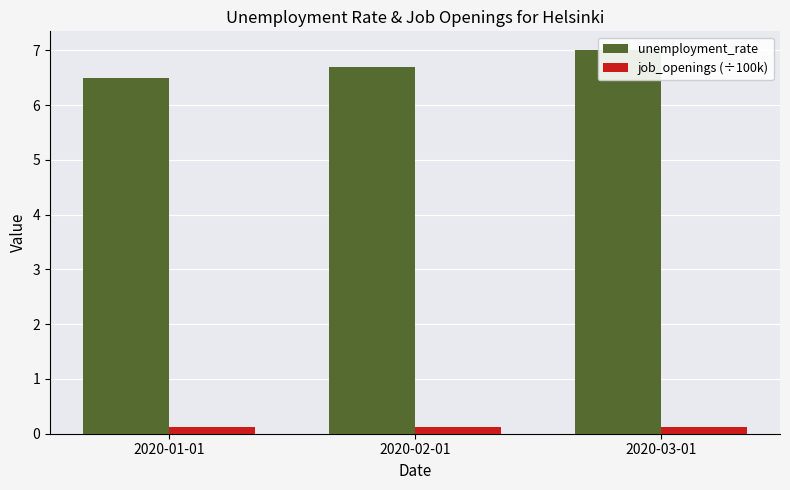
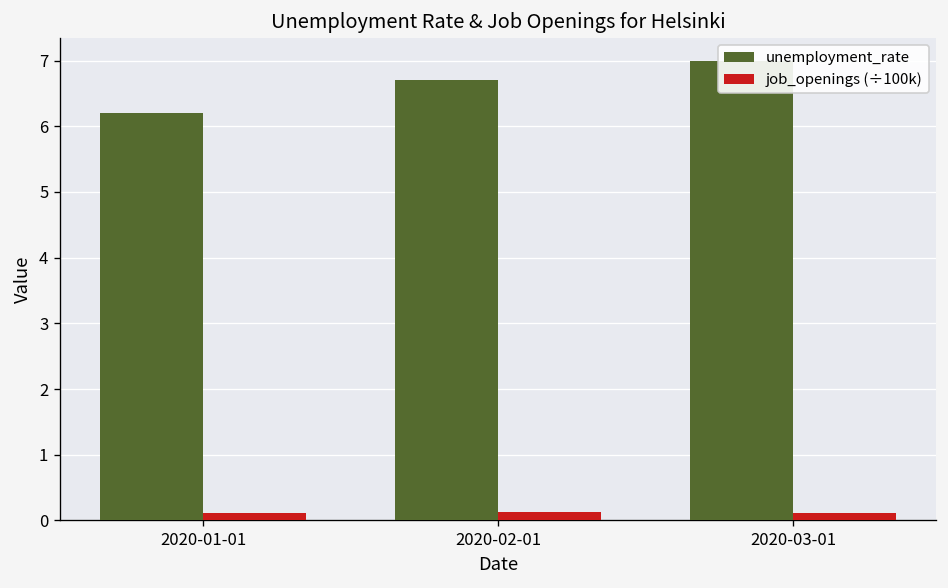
unemployment_rate, 2020-01-01: 6.5 -> 6.2
